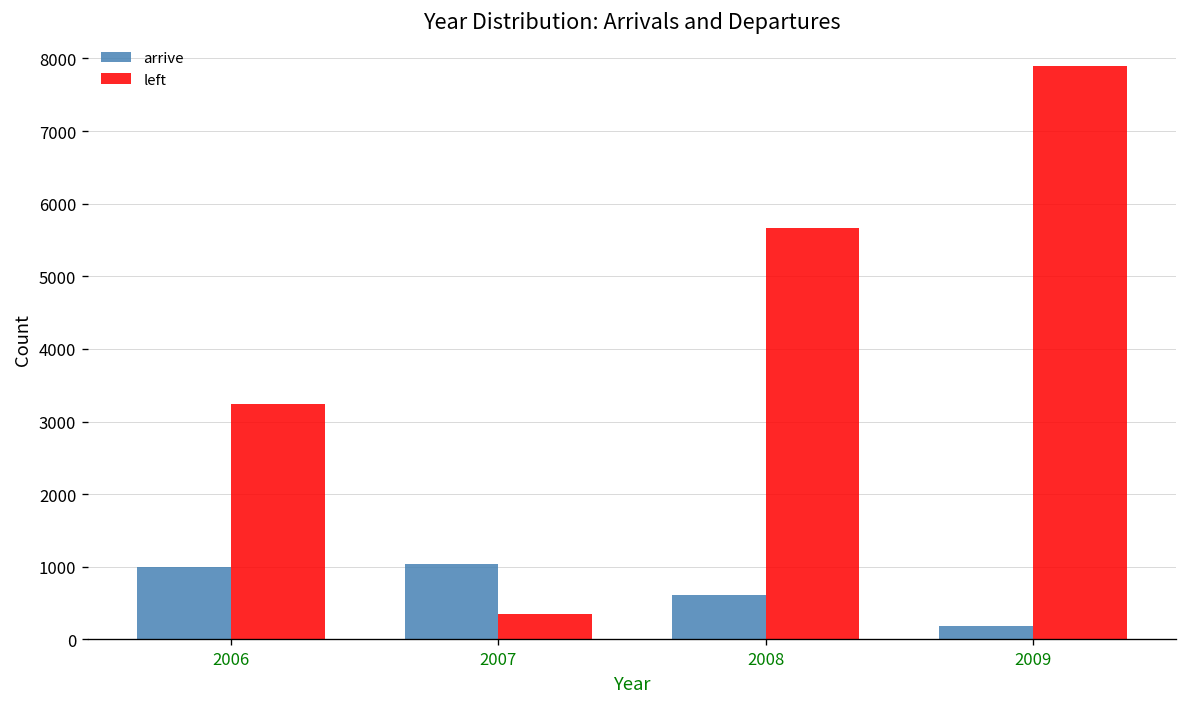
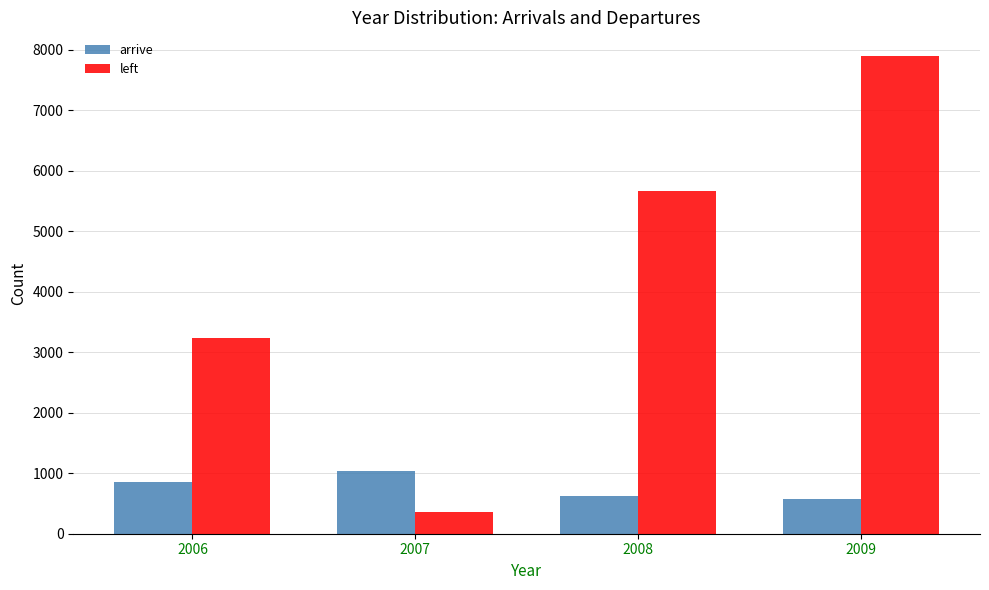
arrive, 2006: 1000 -> 900
arrive, 2009: 200 -> 600
